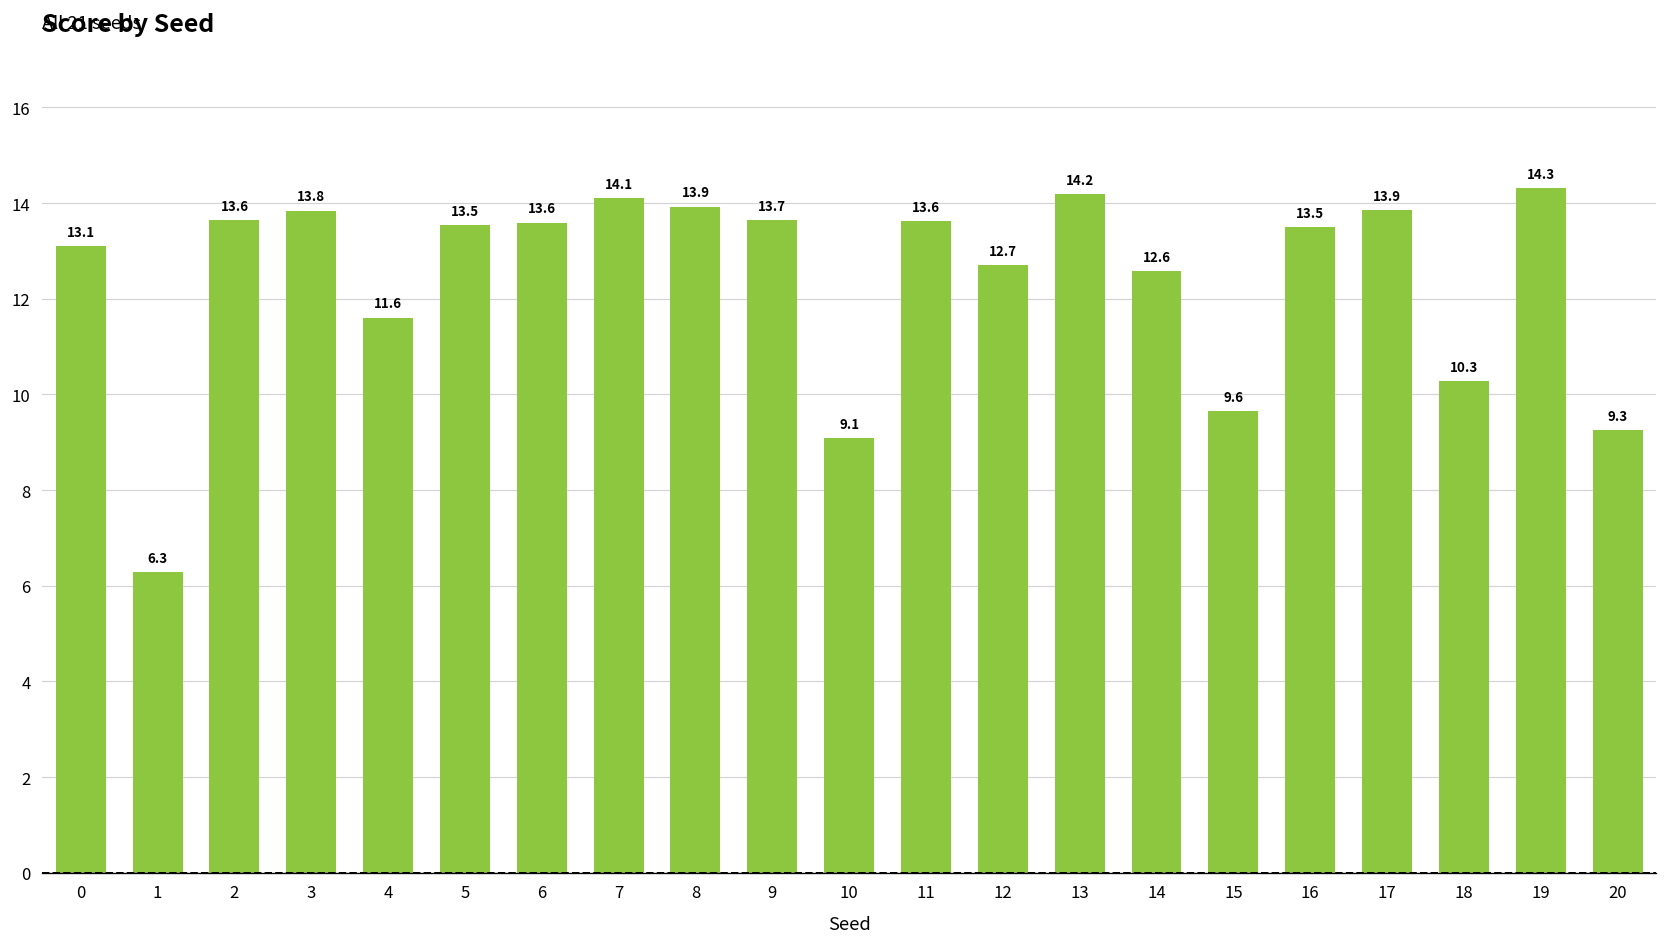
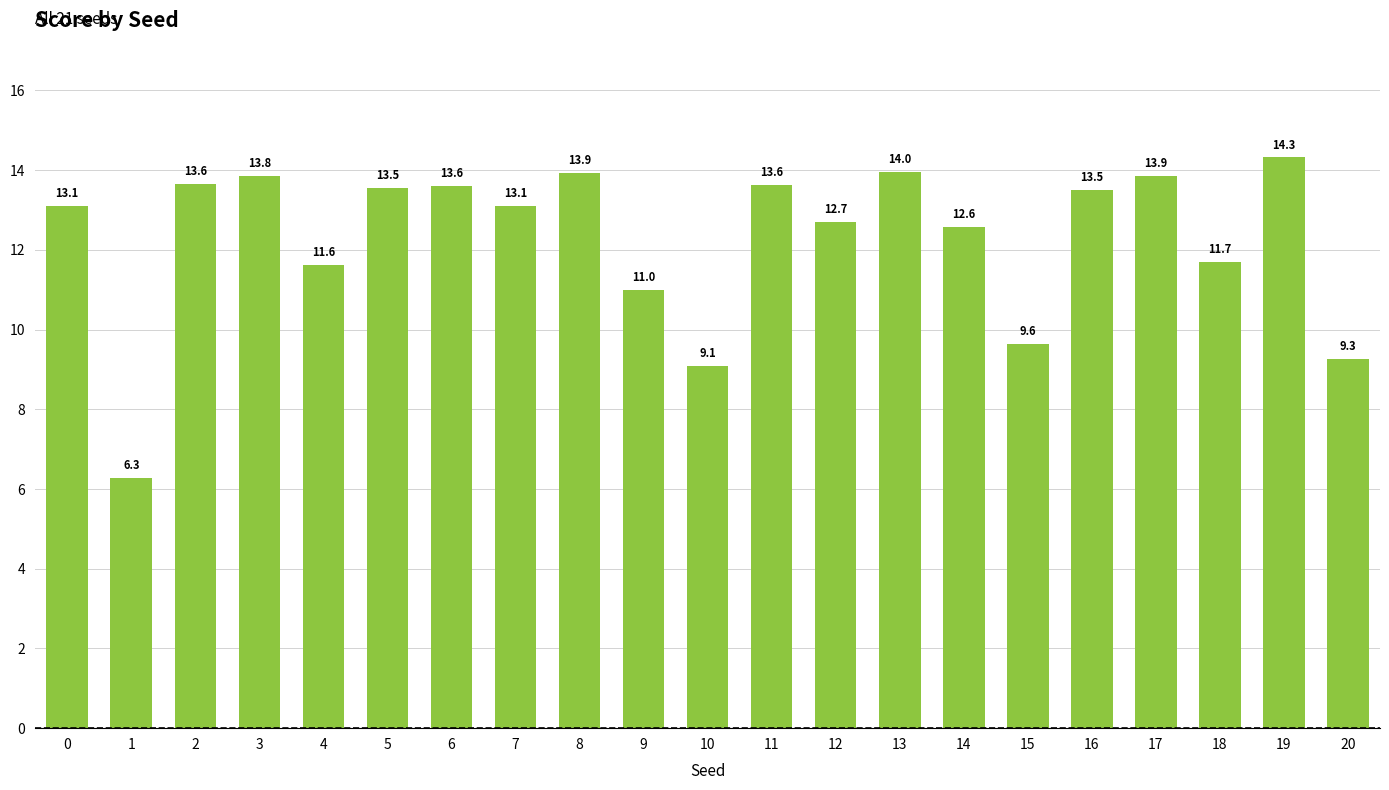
7: 14.1 -> 13.1
9: 13.7 -> 11.0
13: 14.2 -> 14.0
18: 10.3 -> 11.7
